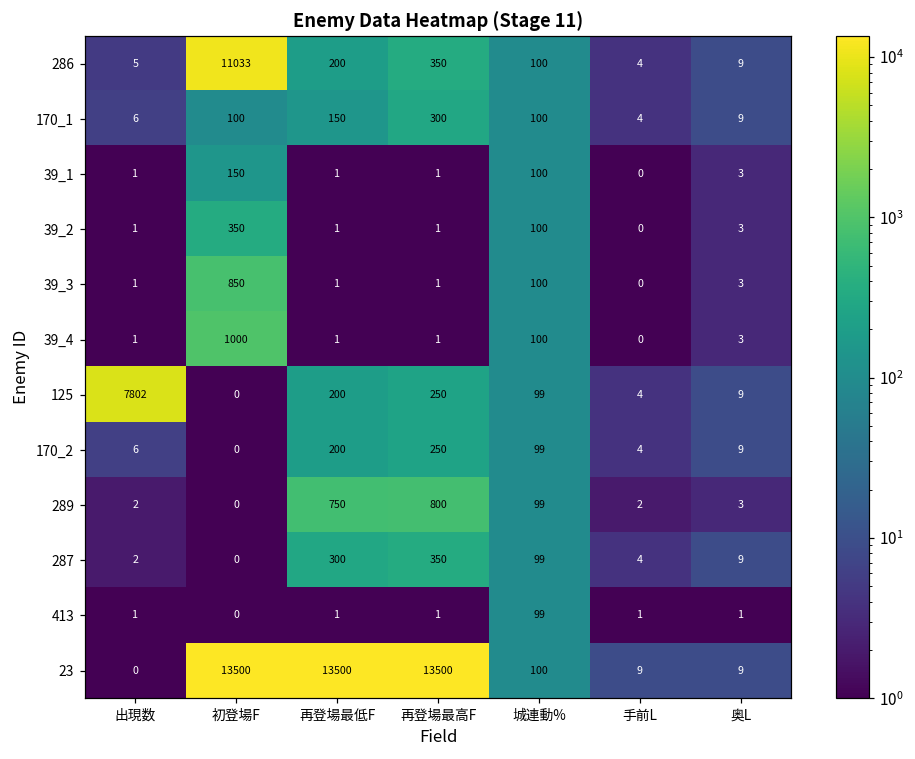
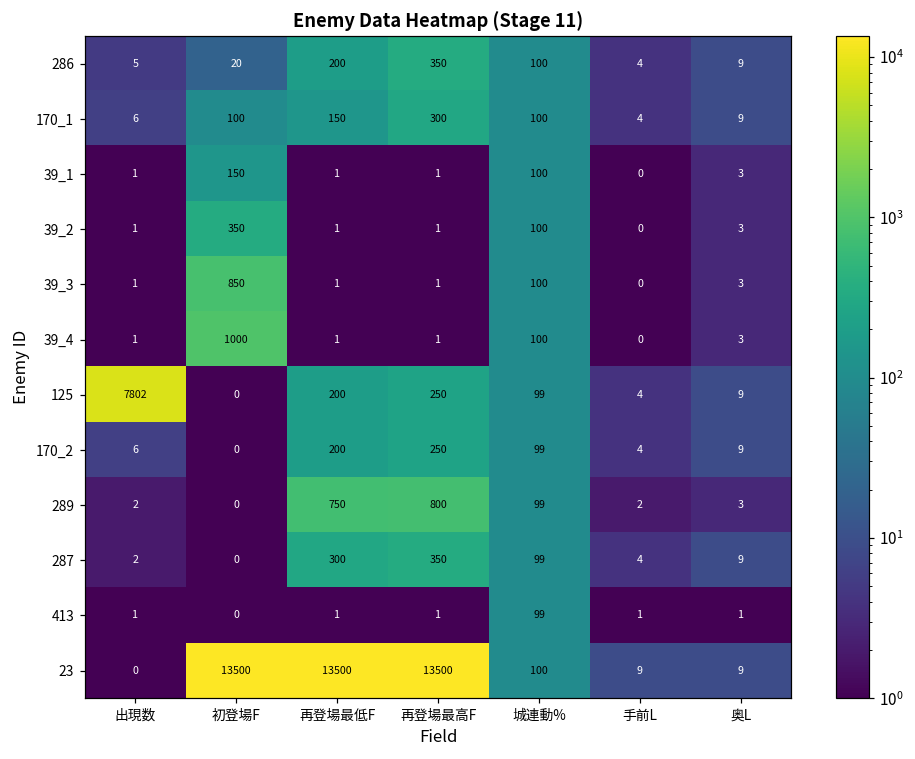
286, 初登場F: 11033 -> 20
